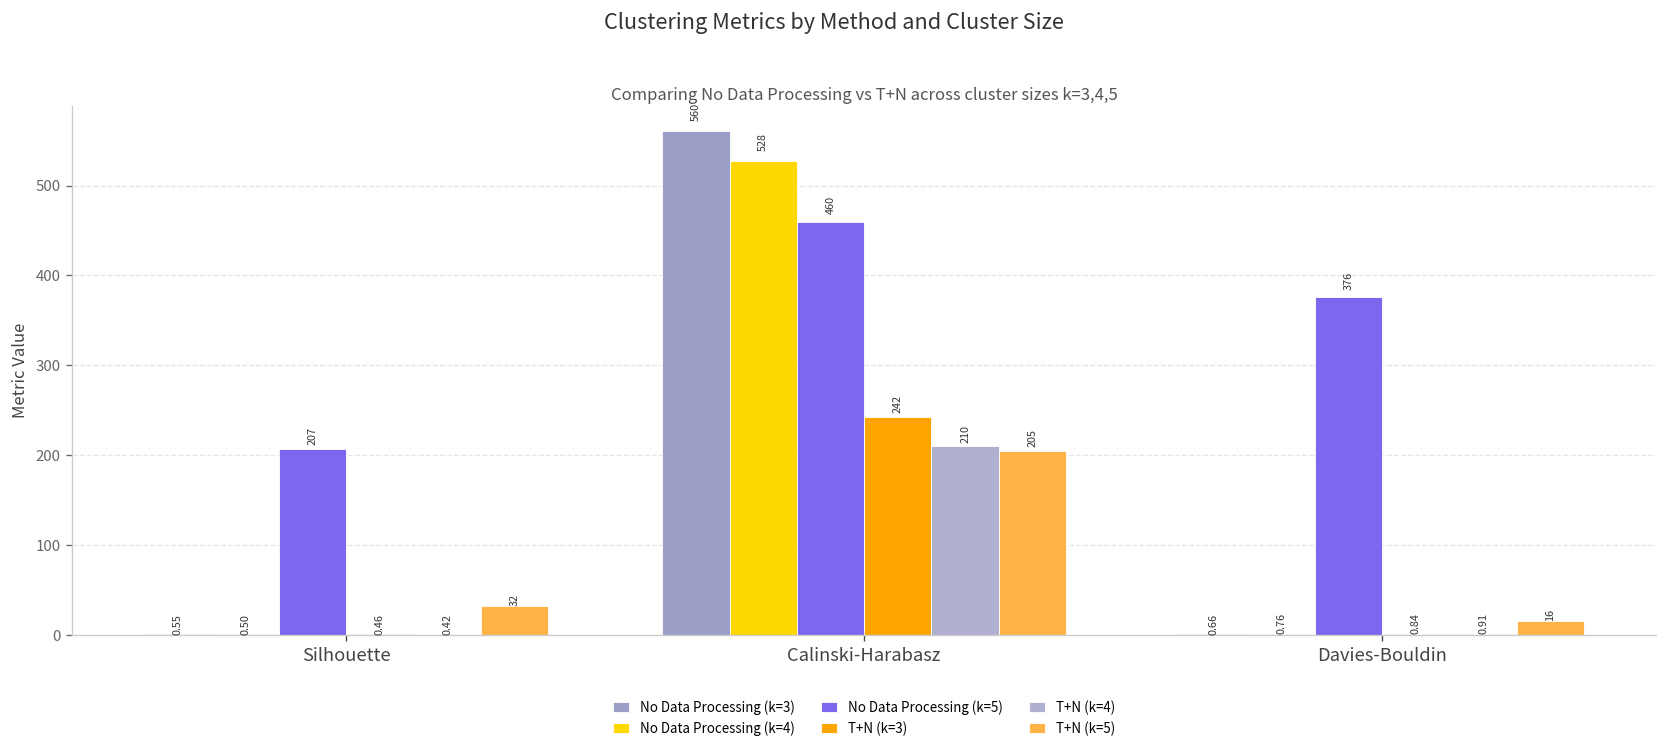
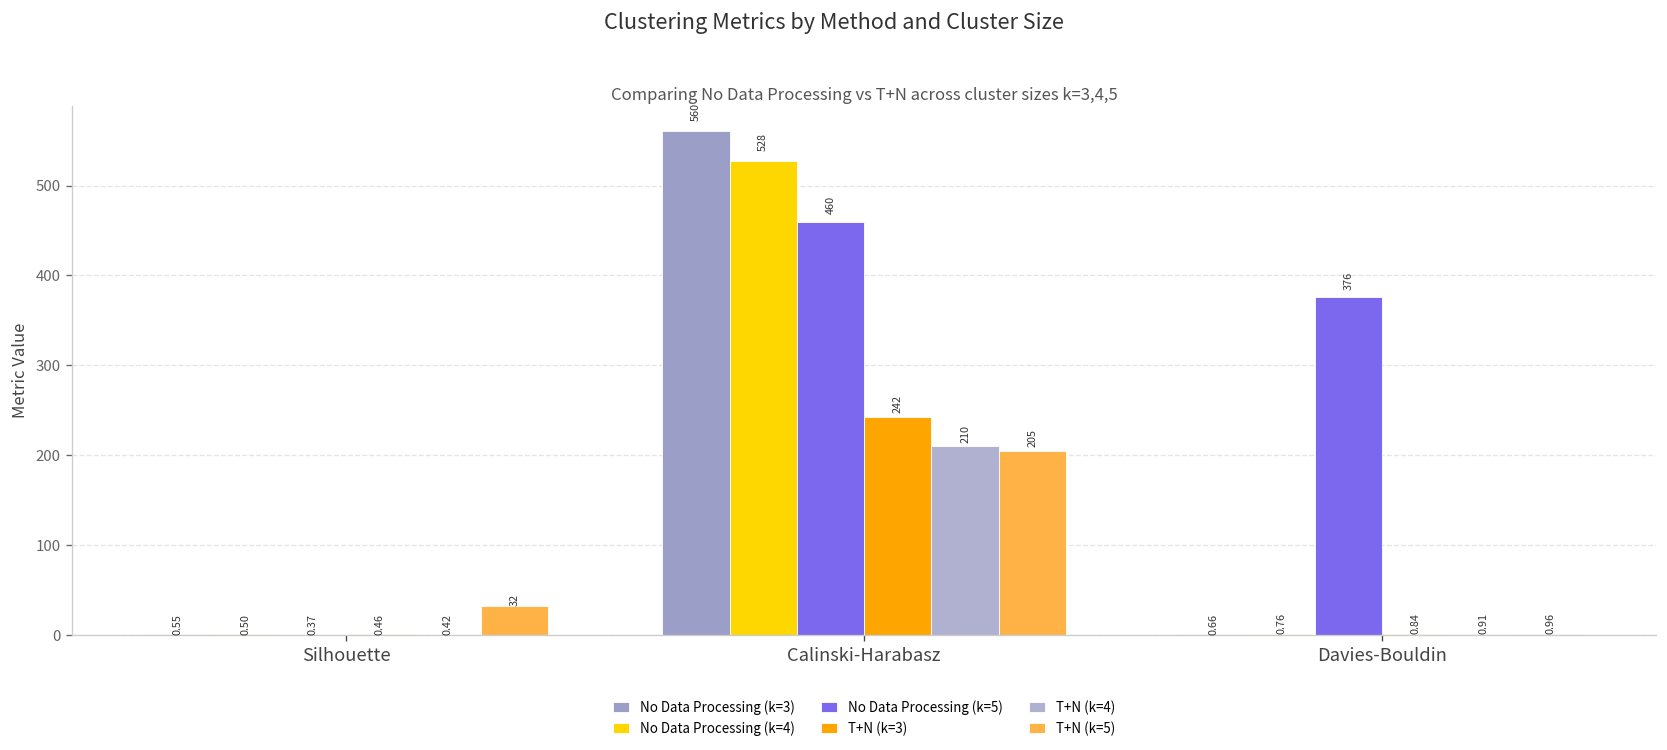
No Data Processing (k=5), Silhouette: 207 -> 0.37
T+N (k=5), Davies-Bouldin: 16 -> 0.96
